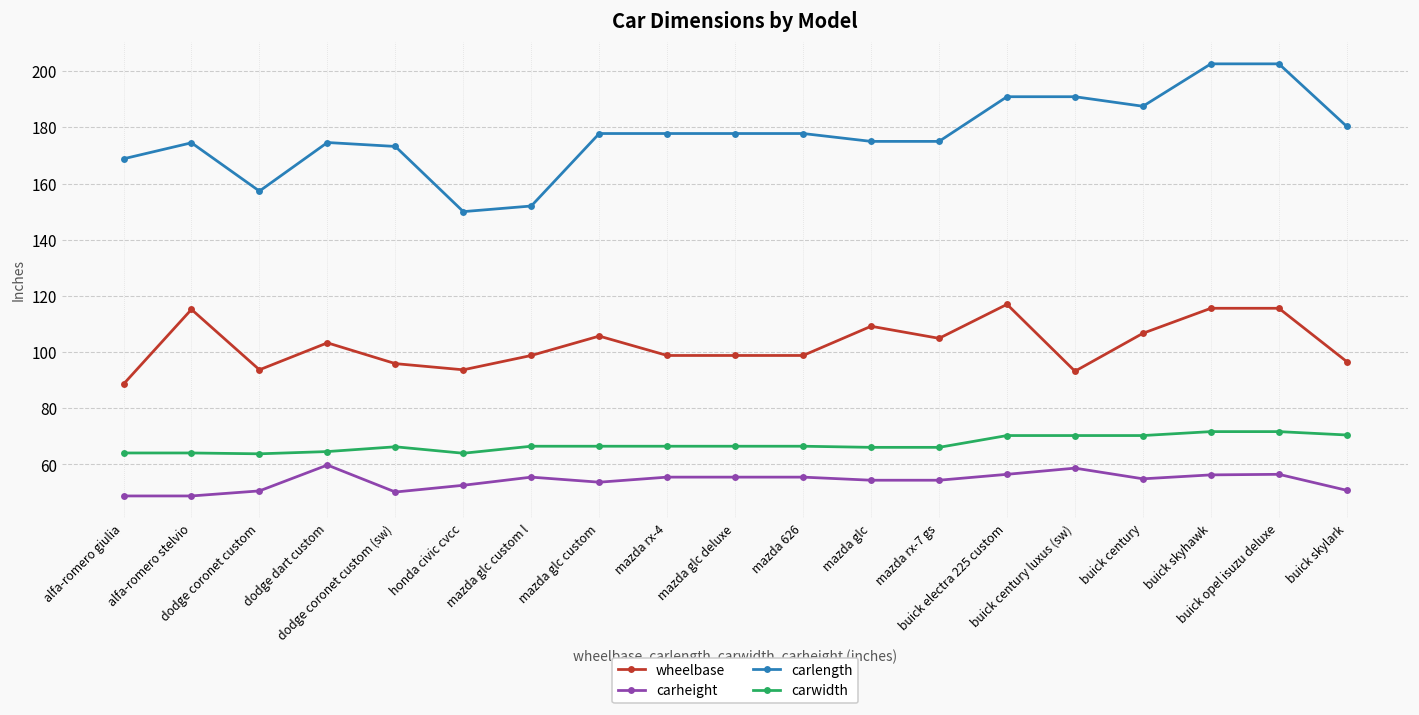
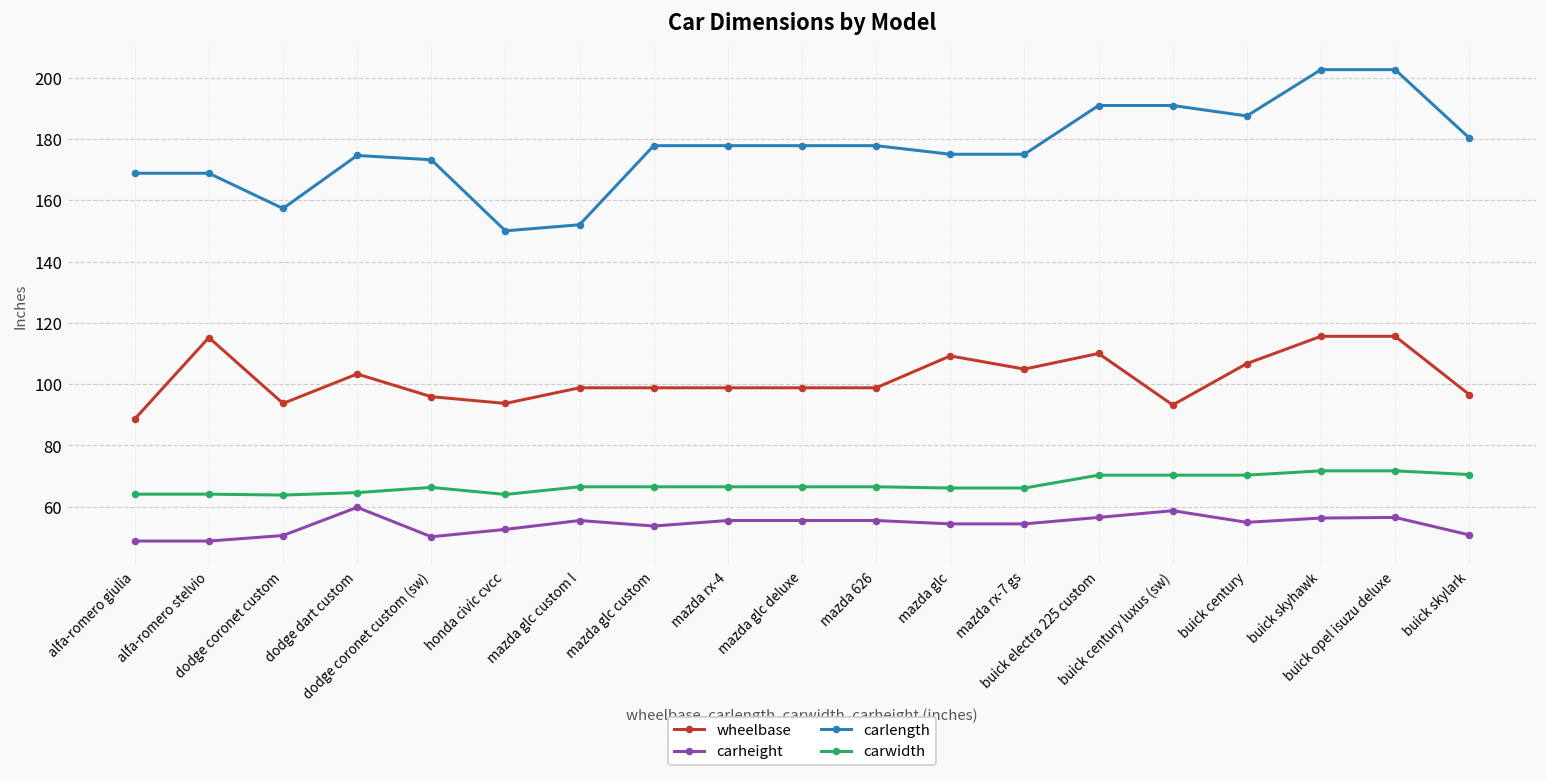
carlength, alfa-romero stelvio: 175 -> 169
wheelbase, mazda glc custom: 106 -> 99
wheelbase, buick electra 225 custom: 117 -> 110
